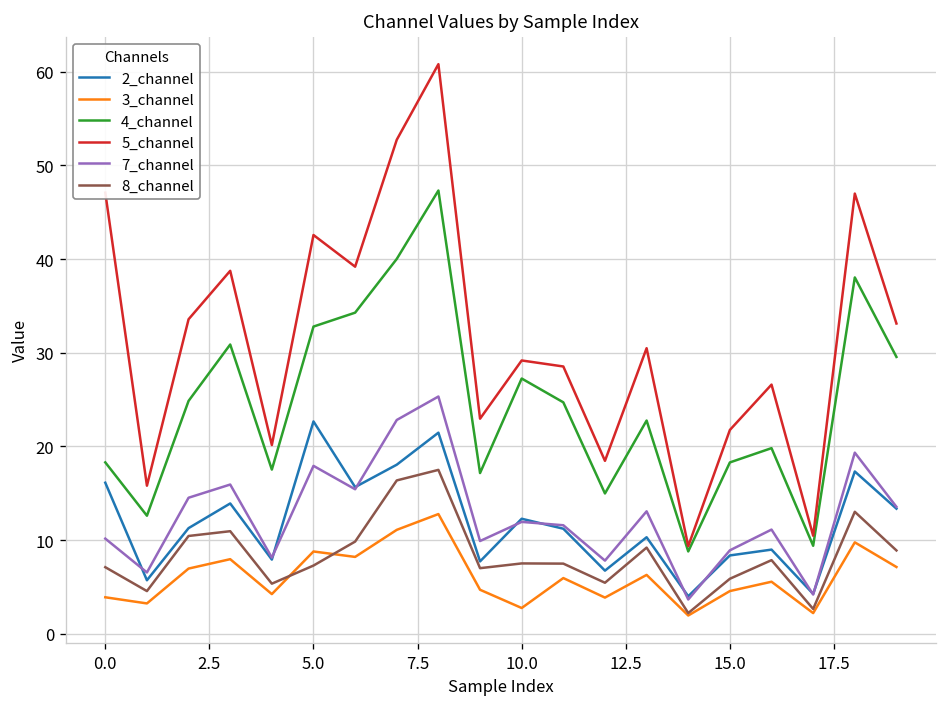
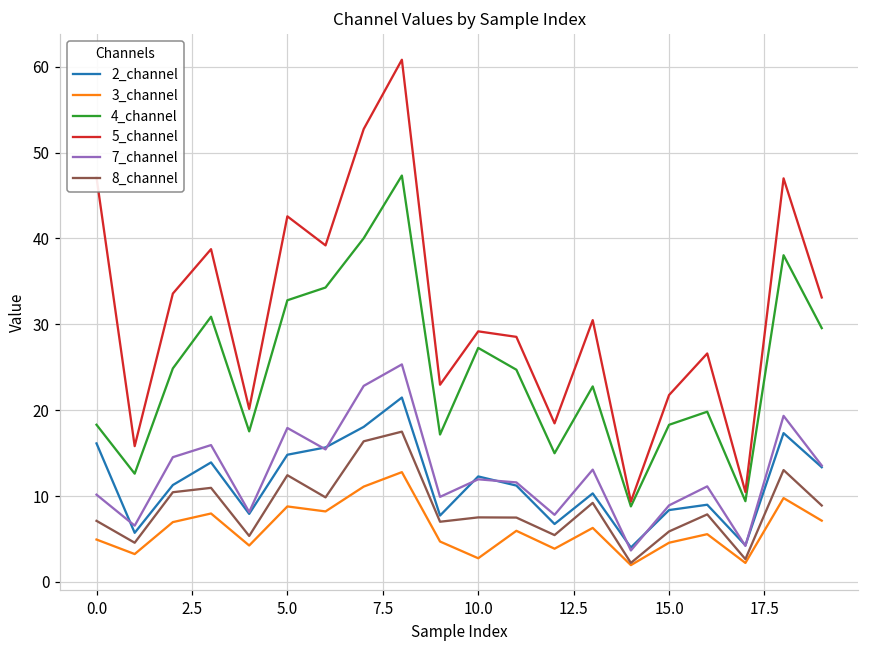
3_channel, 0.0: 4 -> 5
2_channel, 5.0: 23 -> 15
8_channel, 5.0: 7 -> 12
